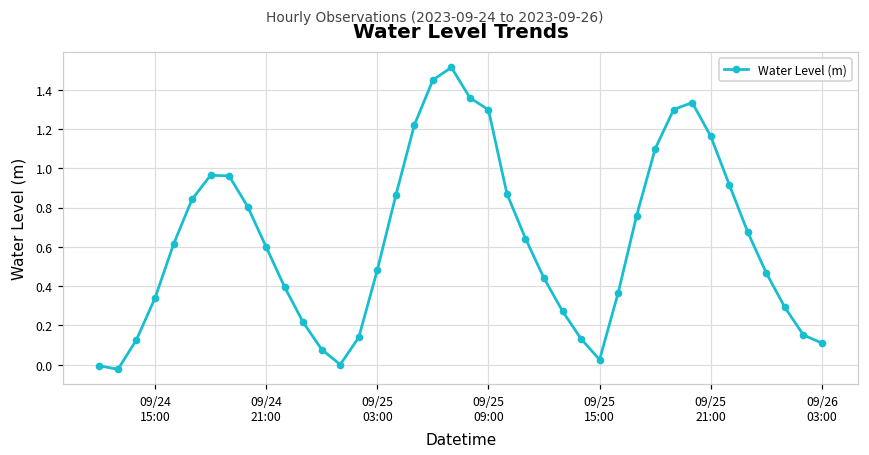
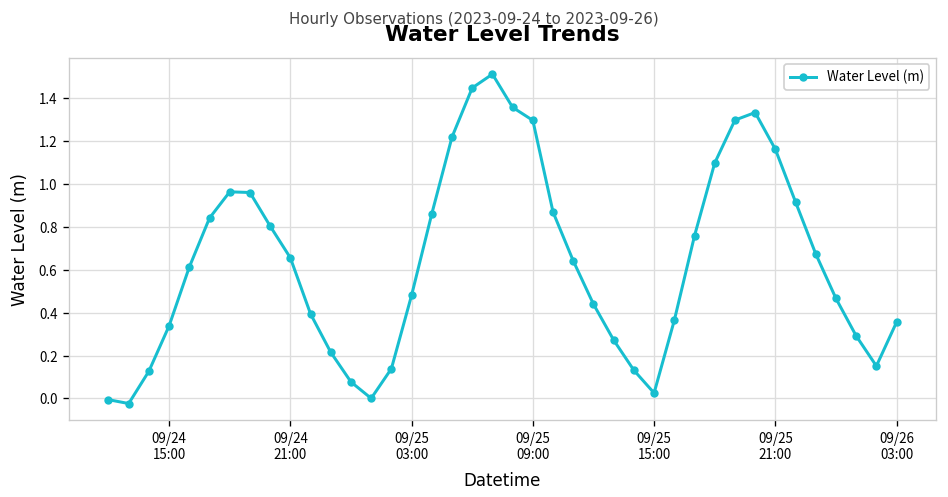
09/24 21:00: 0.60 -> 0.66
09/26 03:00: 0.11 -> 0.36
